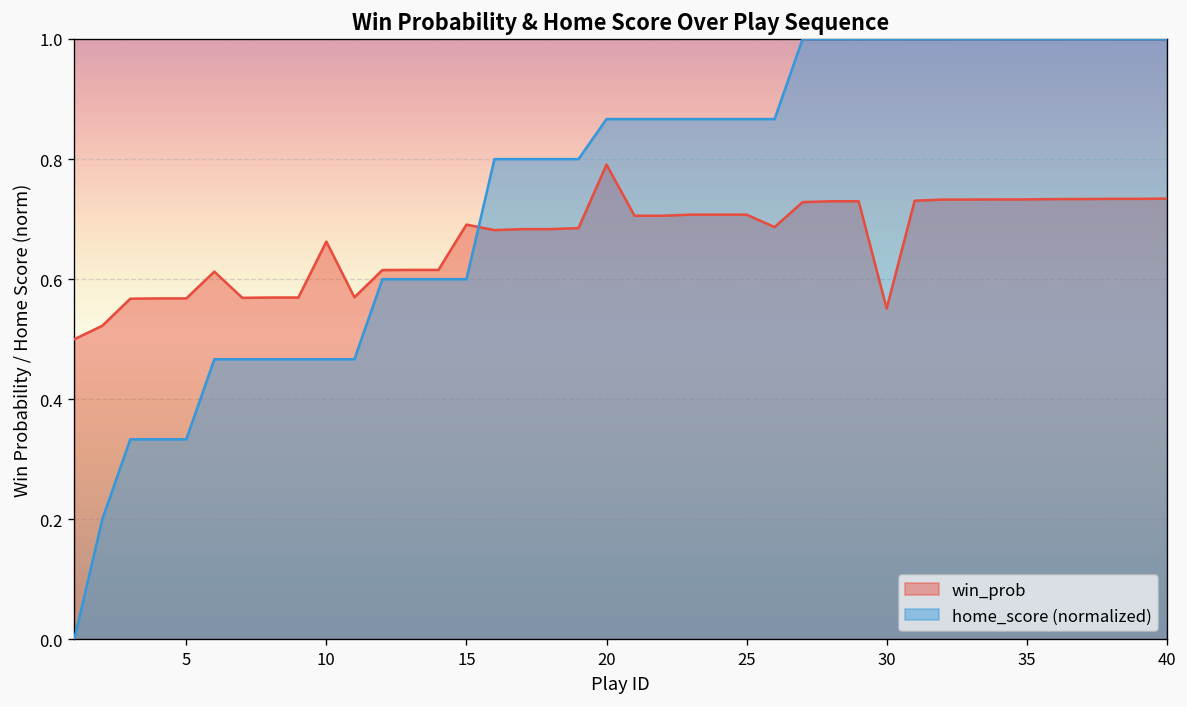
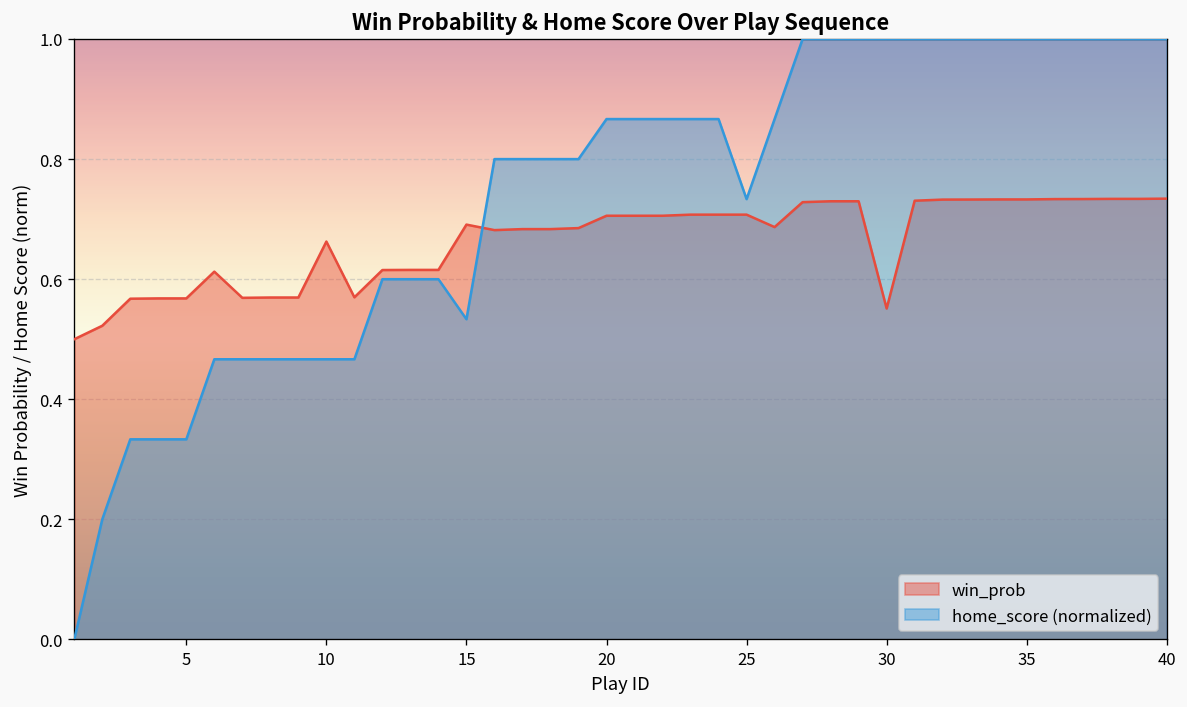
home_score (normalized), 15: 0.60 -> 0.53
win_prob, 20: 0.79 -> 0.71
home_score (normalized), 25: 0.87 -> 0.73
